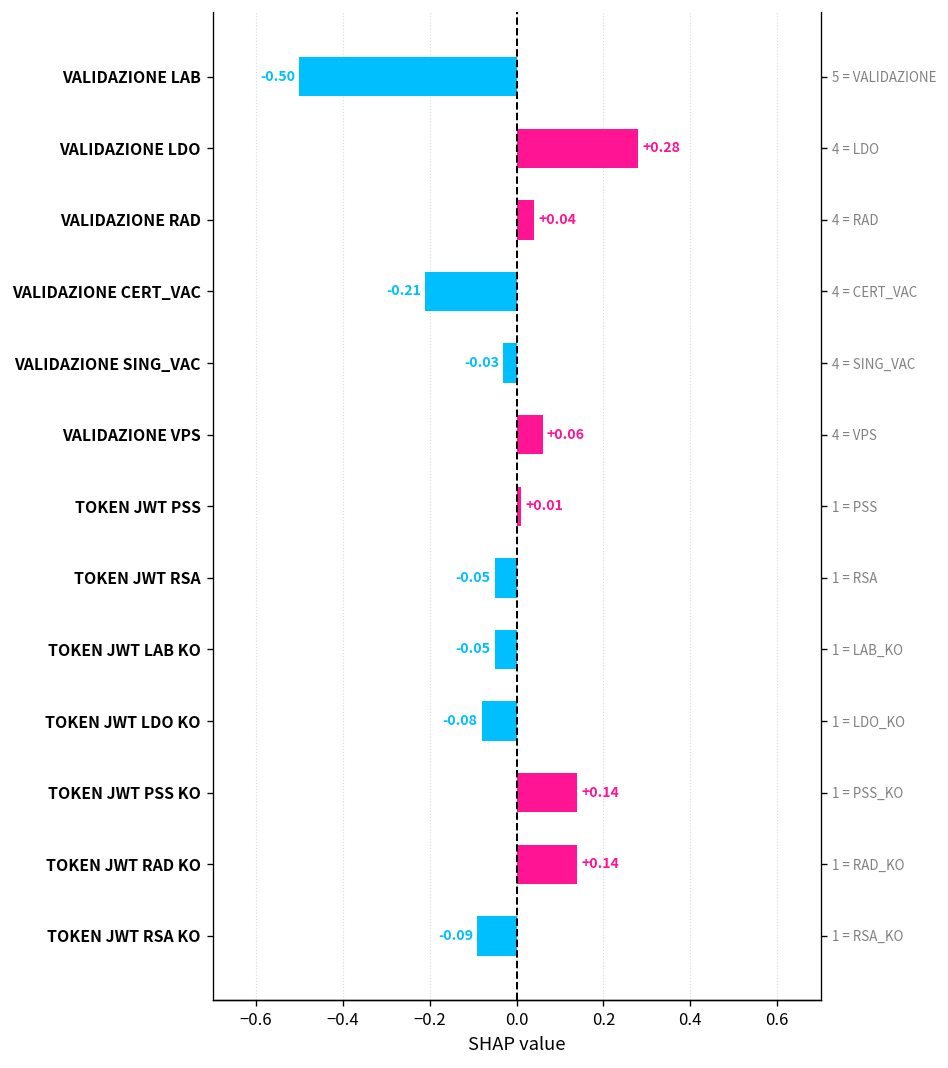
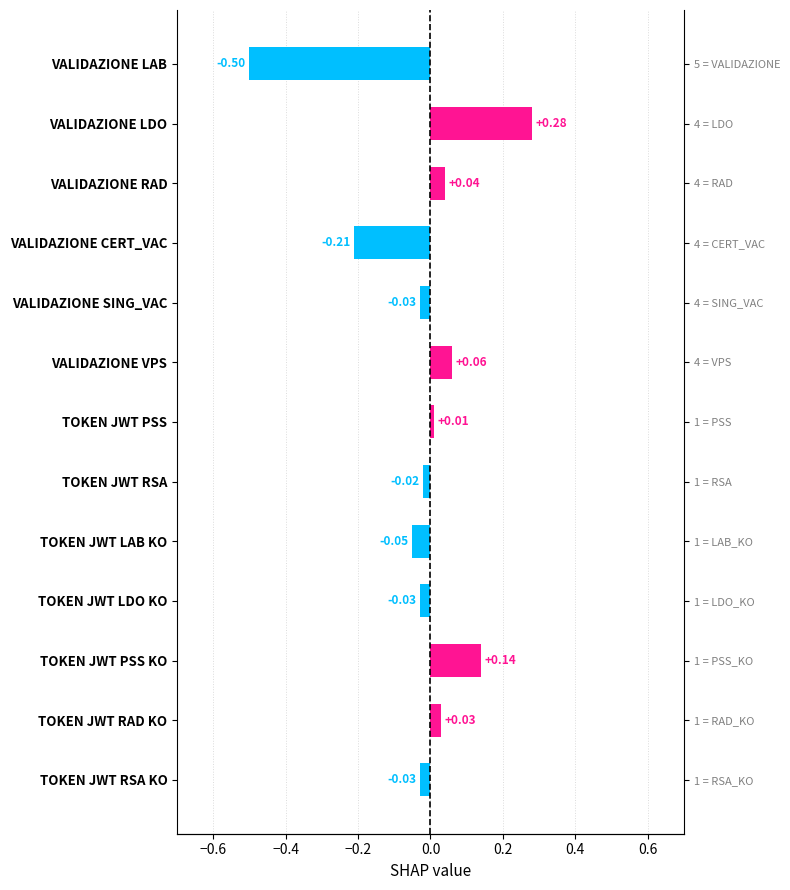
TOKEN JWT RSA: -0.05 -> -0.02
TOKEN JWT LDO KO: -0.08 -> -0.03
TOKEN JWT RAD KO: +0.14 -> +0.03
TOKEN JWT RSA KO: -0.09 -> -0.03
